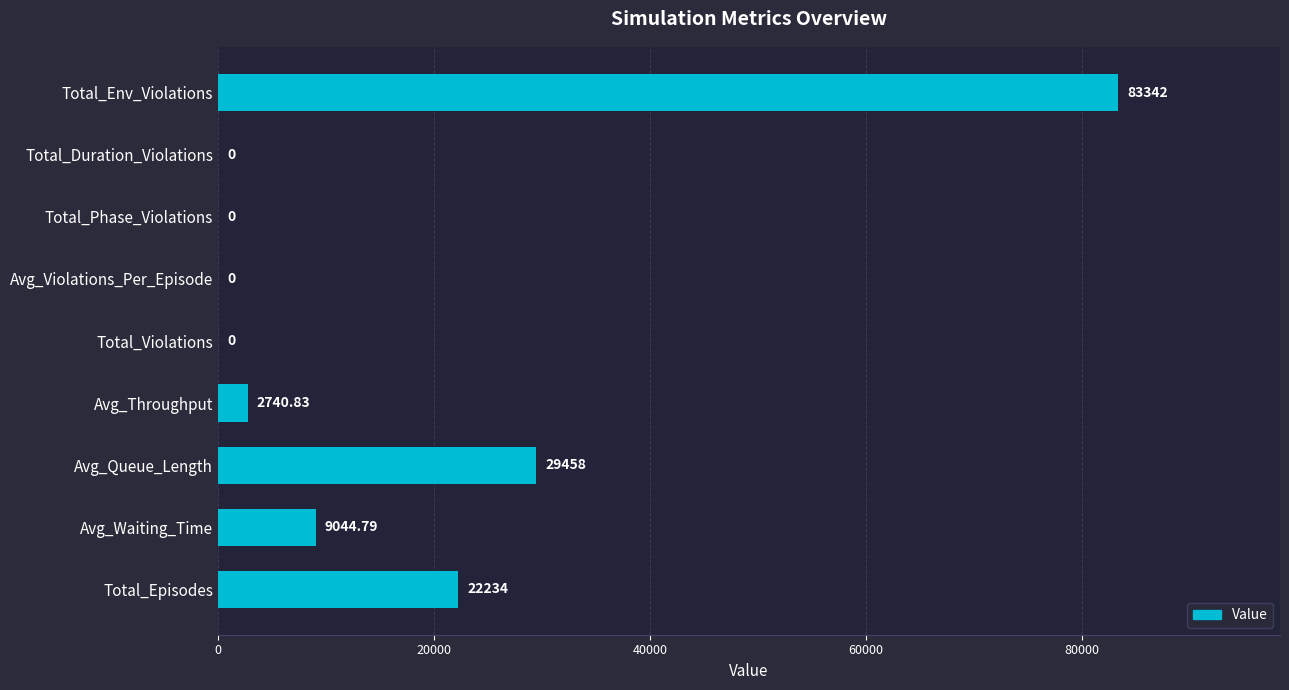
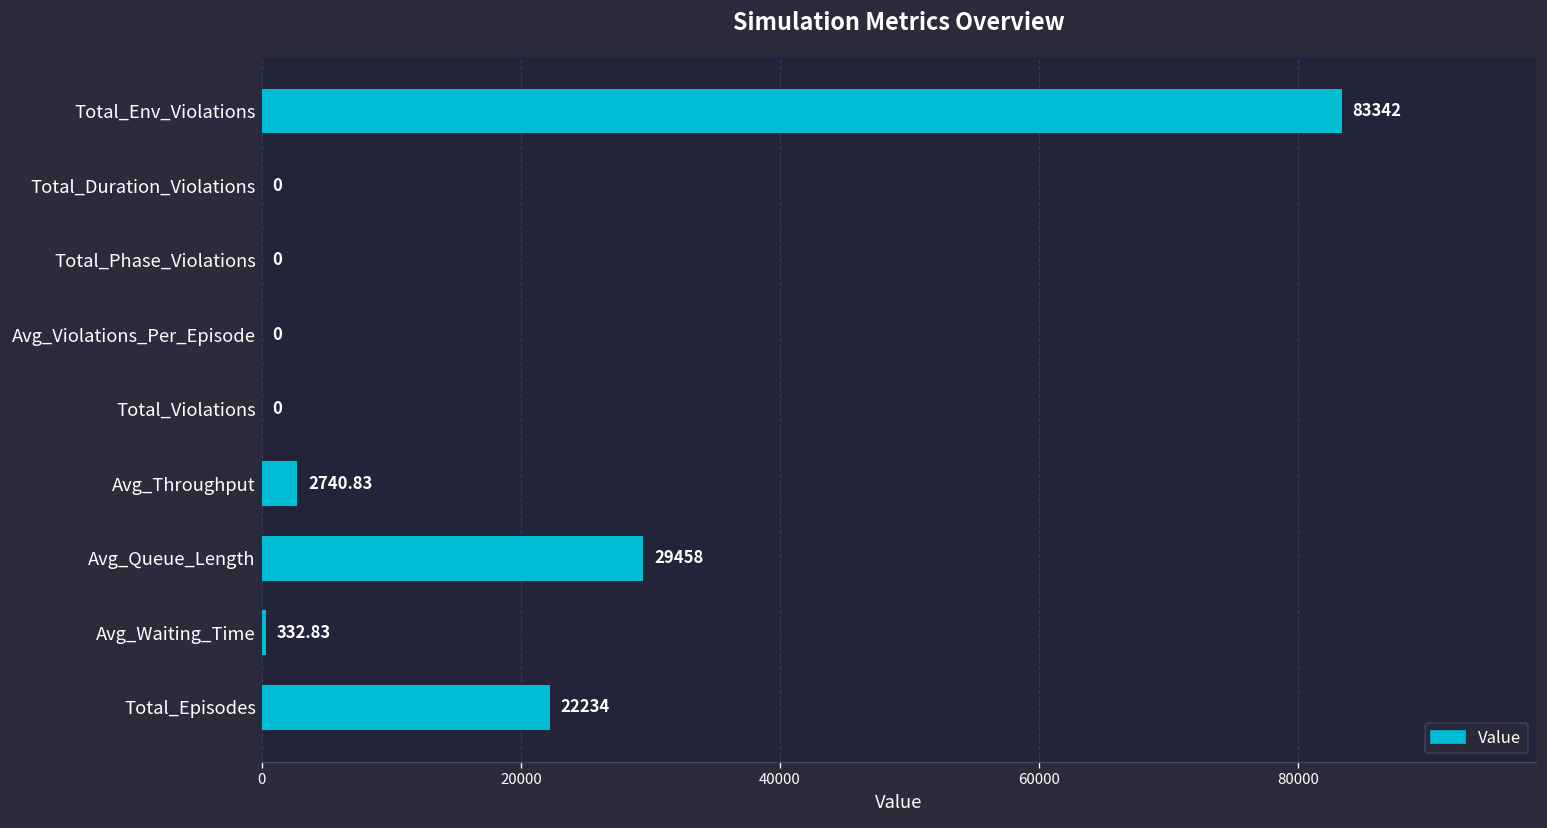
Avg_Waiting_Time: 9044.79 -> 332.83
